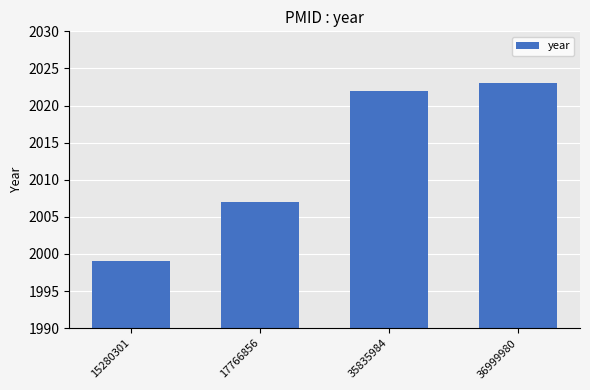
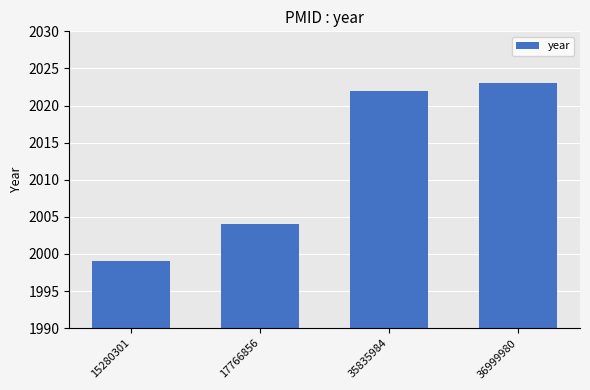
17766856: 2007 -> 2004
